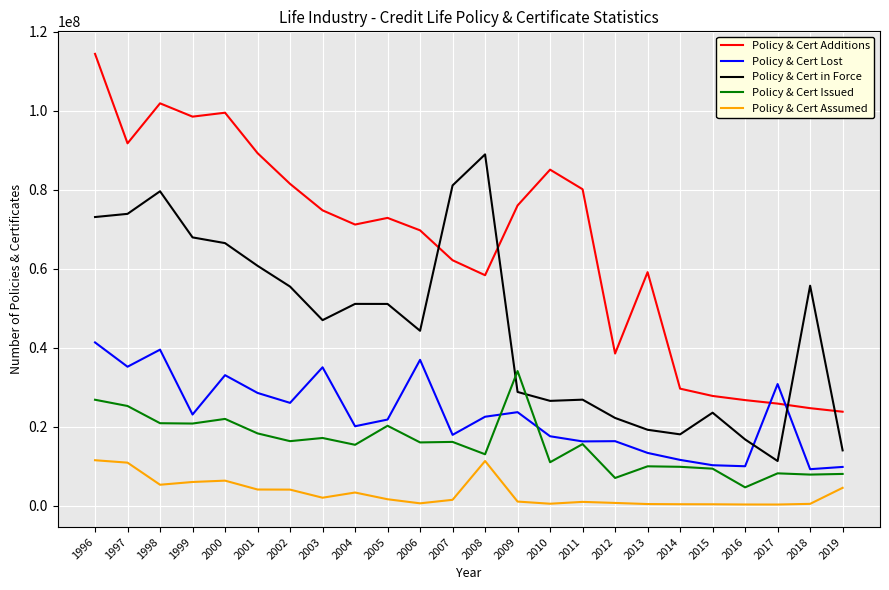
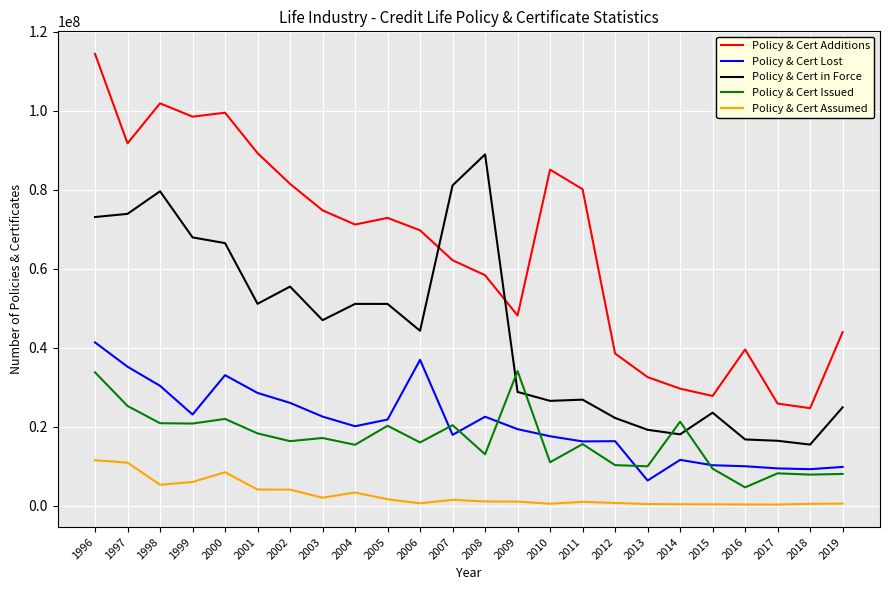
Policy & Cert Issued, 1996: 27000000 -> 34000000
Policy & Cert Lost, 1998: 39000000 -> 30000000
Policy & Cert Assumed, 2000: 6000000 -> 8000000
Policy & Cert in Force, 2001: 61000000 -> 51000000
Policy & Cert Lost, 2003: 35000000 -> 23000000
Policy & Cert Issued, 2007: 16000000 -> 20000000
Policy & Cert Assumed, 2008: 11000000 -> 1000000
Policy & Cert Additions, 2009: 76000000 -> 48000000
Policy & Cert Lost, 2009: 24000000 -> 19000000
Policy & Cert Issued, 2012: 7000000 -> 10000000
Policy & Cert Additions, 2013: 59000000 -> 33000000
Policy & Cert Lost, 2013: 13000000 -> 6000000
Policy & Cert Issued, 2014: 10000000 -> 21000000
Policy & Cert Additions, 2016: 27000000 -> 40000000
Policy & Cert Lost, 2017: 31000000 -> 9000000
Policy & Cert in Force, 2017: 11000000 -> 16000000
Policy & Cert in Force, 2018: 56000000 -> 15000000
Policy & Cert Additions, 2019: 24000000 -> 44000000
Policy & Cert in Force, 2019: 14000000 -> 25000000
Policy & Cert Assumed, 2019: 4000000 -> 1000000
